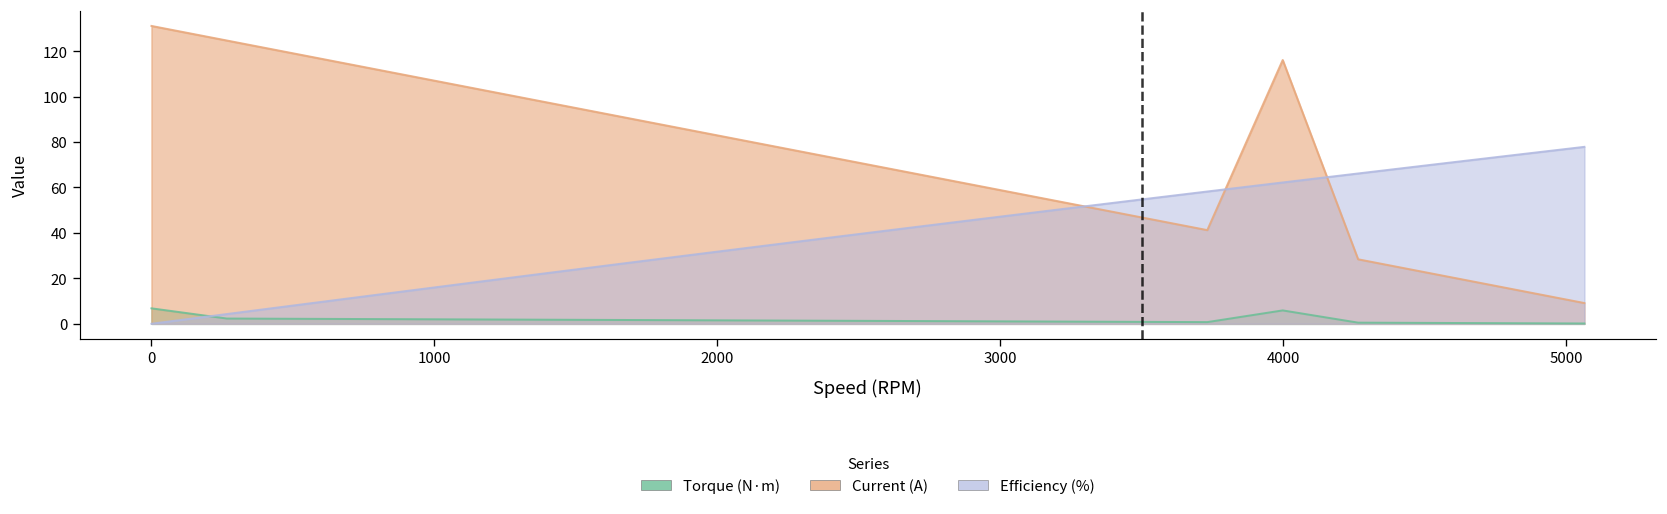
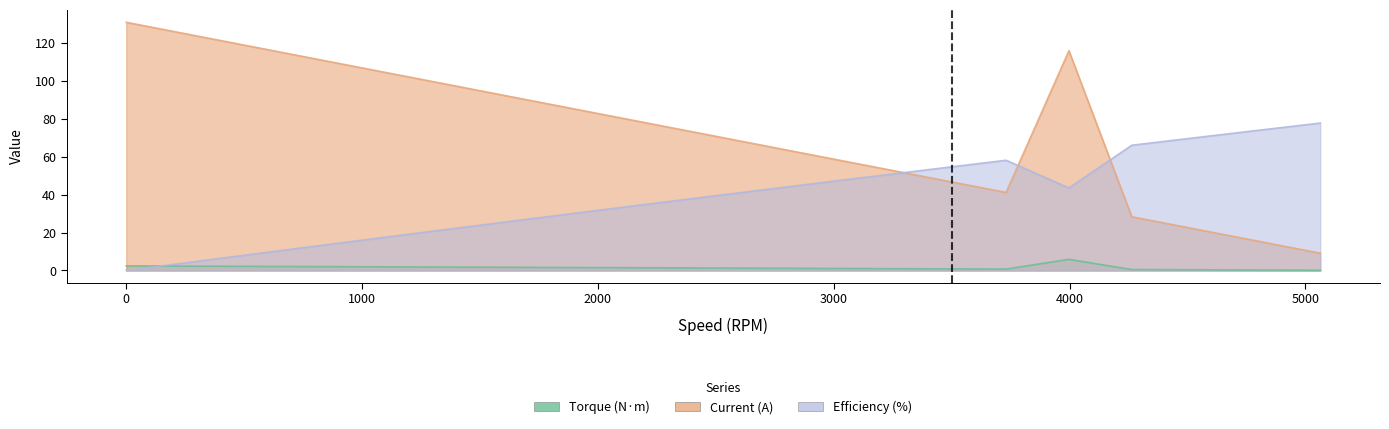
Torque (N·m), 0: 7 -> 2
Efficiency (%), 4000: 62 -> 44
